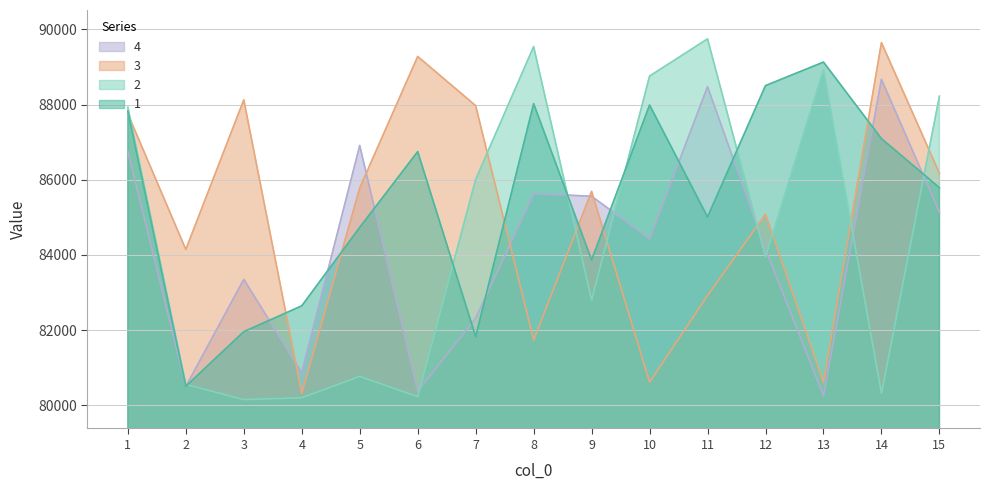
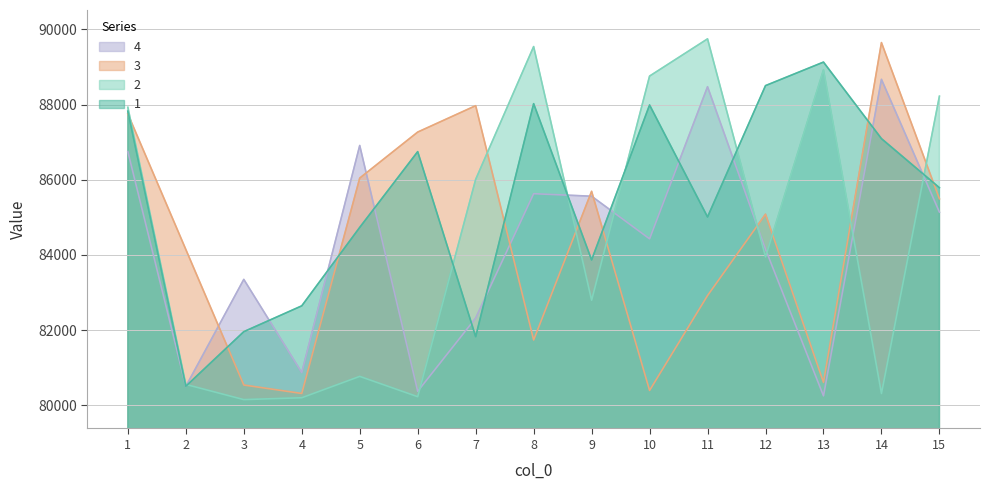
3, 3: 88100 -> 80500
3, 5: 85800 -> 86000
3, 6: 89300 -> 87300
3, 10: 80600 -> 80400
3, 15: 86200 -> 85500
